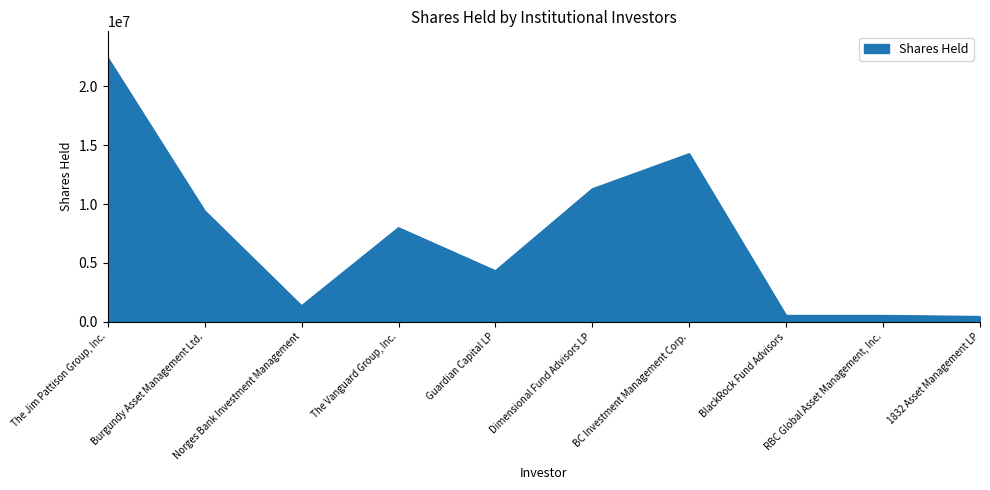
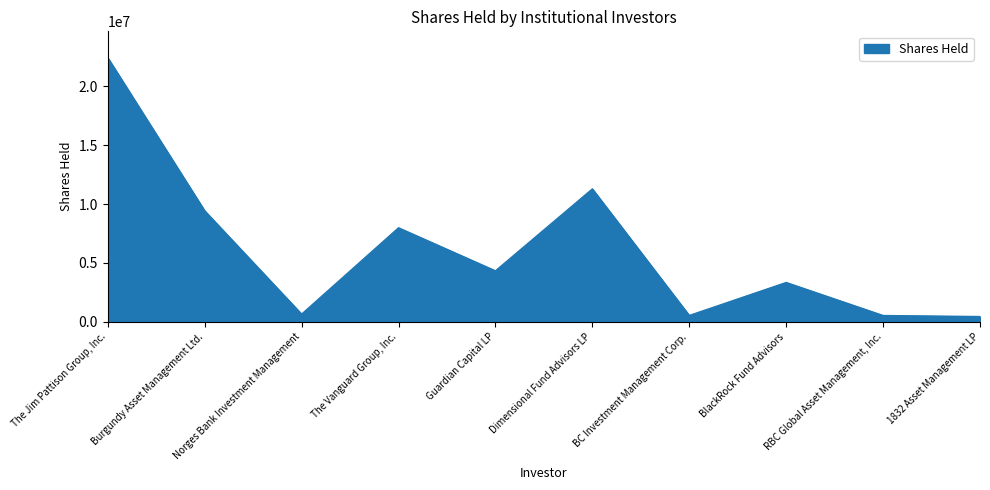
Norges Bank Investment Management: 1400000 -> 700000
BC Investment Management Corp.: 14300000 -> 500000
BlackRock Fund Advisors: 500000 -> 3300000
